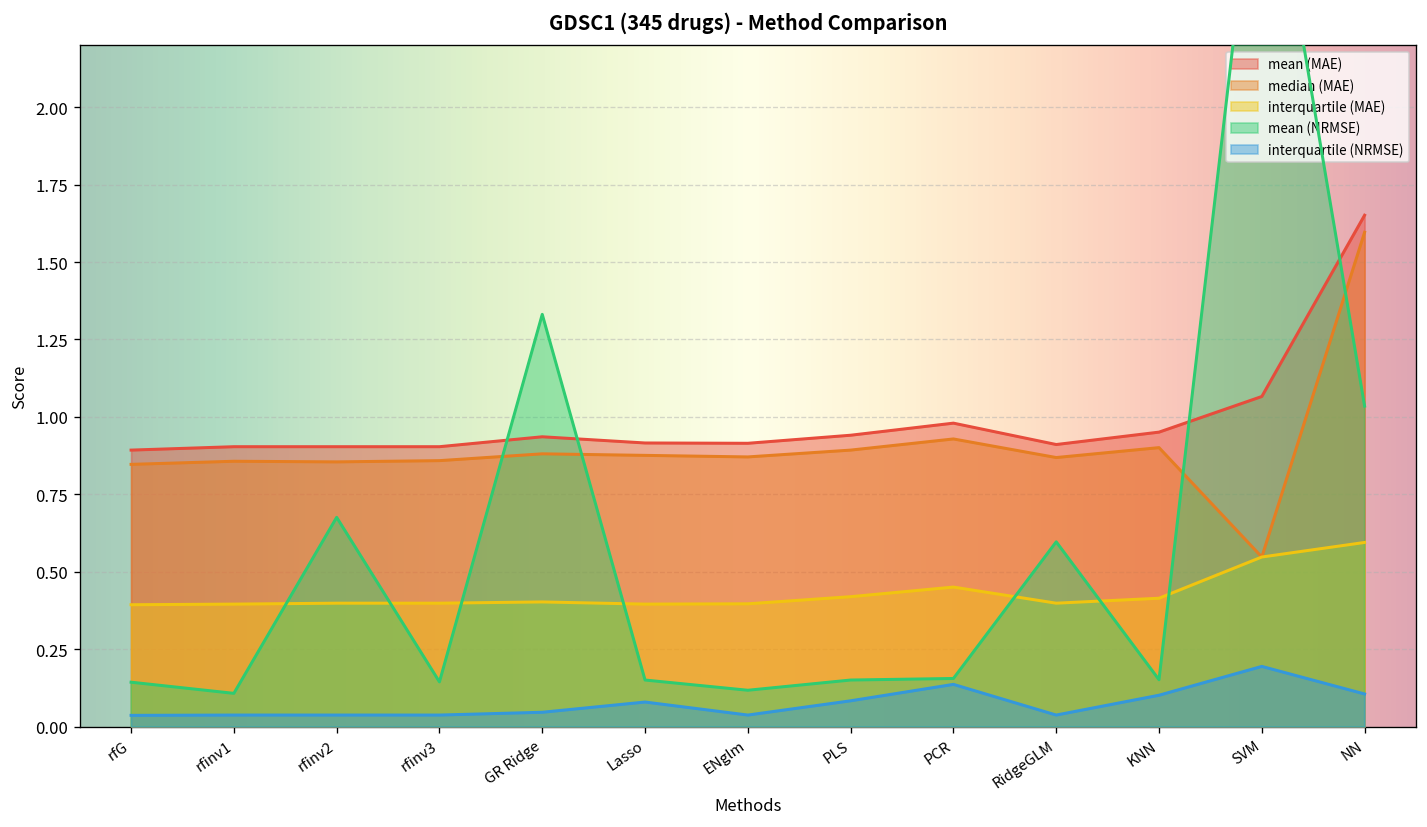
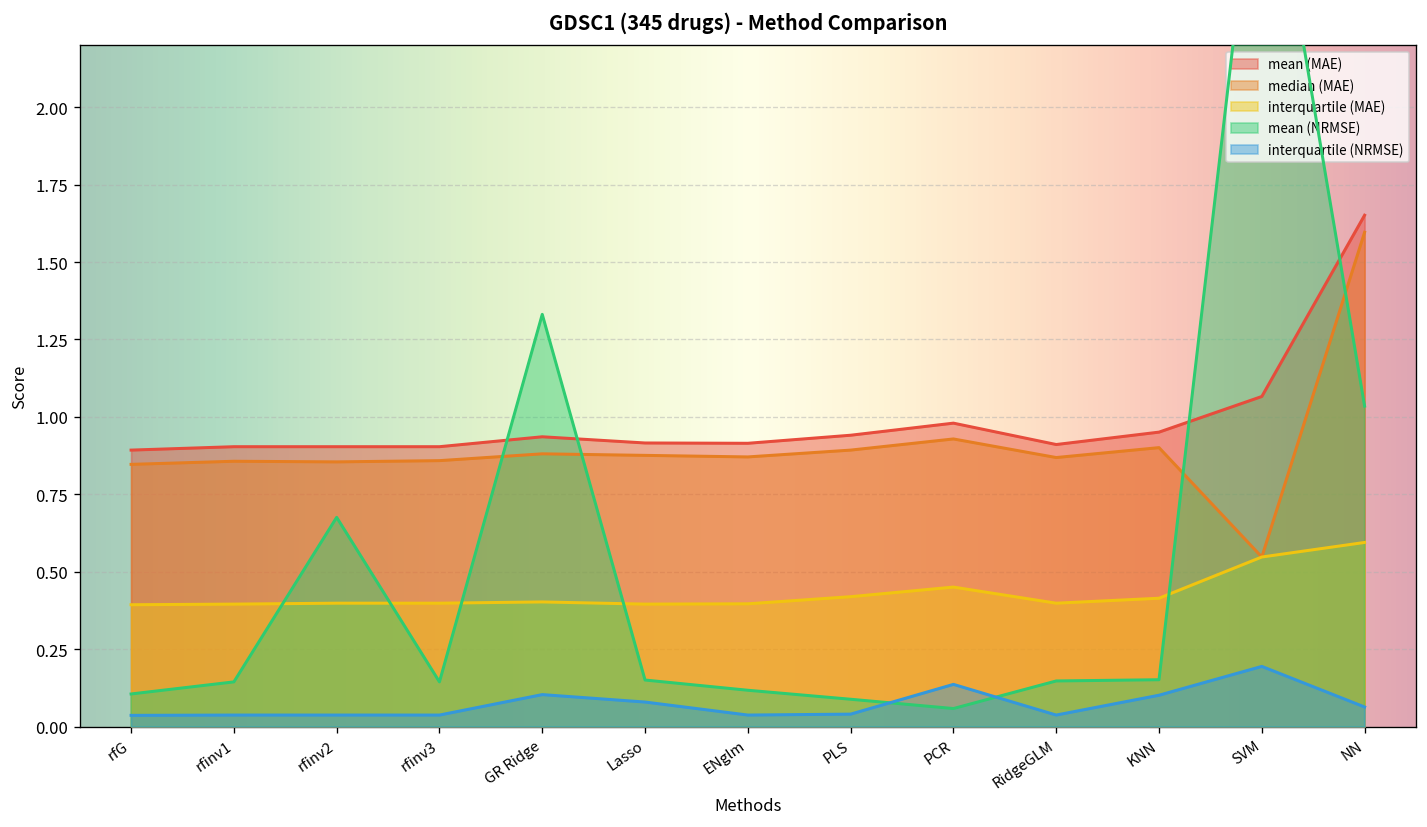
mean (NRMSE), rfG: 0.14 -> 0.11
mean (NRMSE), rfinv1: 0.11 -> 0.15
interquartile (NRMSE), GR Ridge: 0.05 -> 0.10
mean (NRMSE), PLS: 0.15 -> 0.09
interquartile (NRMSE), PLS: 0.08 -> 0.04
mean (NRMSE), PCR: 0.16 -> 0.06
mean (NRMSE), RidgeGLM: 0.60 -> 0.15
interquartile (NRMSE), NN: 0.11 -> 0.06
